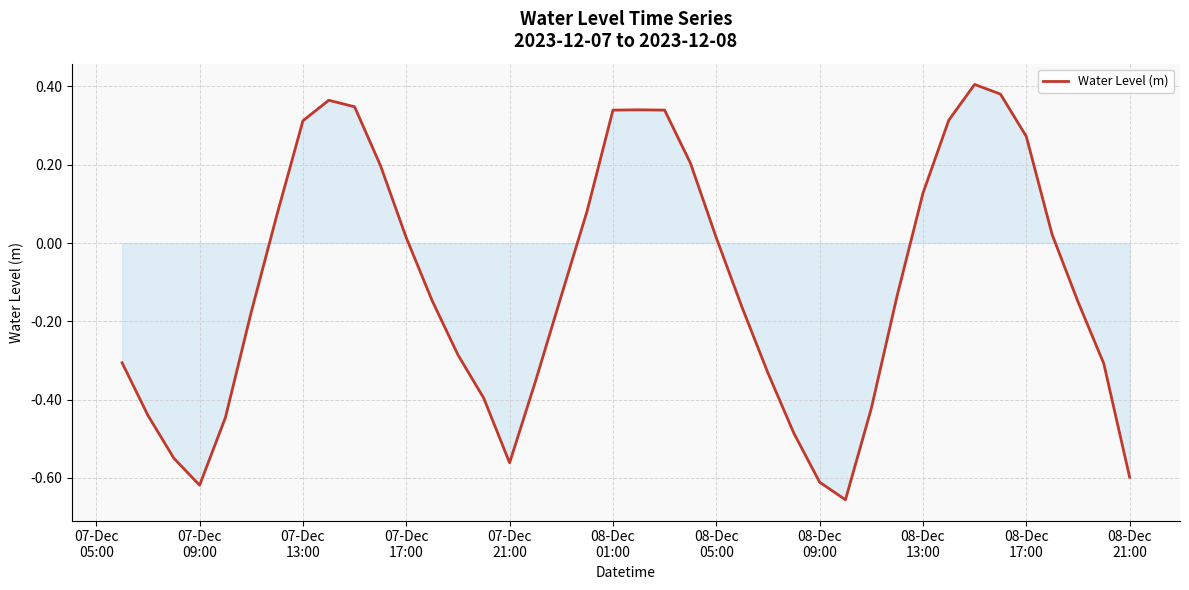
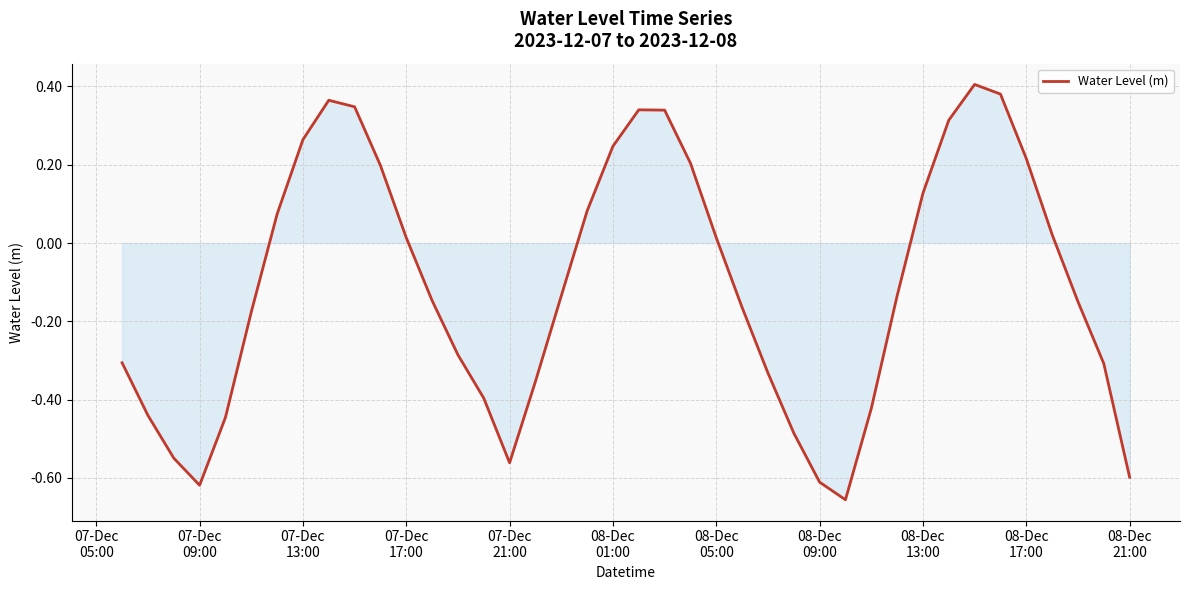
Water Level (m), 07-Dec 13:00: 0.31 -> 0.26
Water Level (m), 08-Dec 01:00: 0.34 -> 0.25
Water Level (m), 08-Dec 17:00: 0.27 -> 0.22
